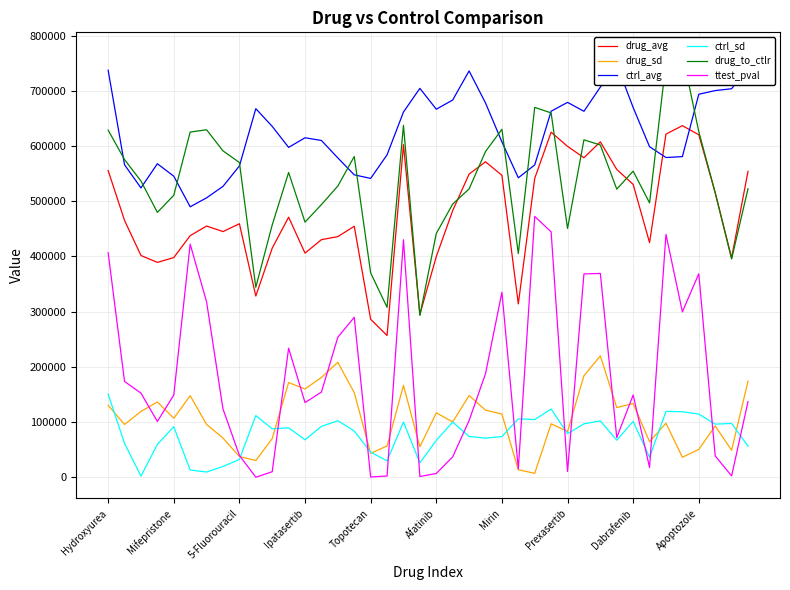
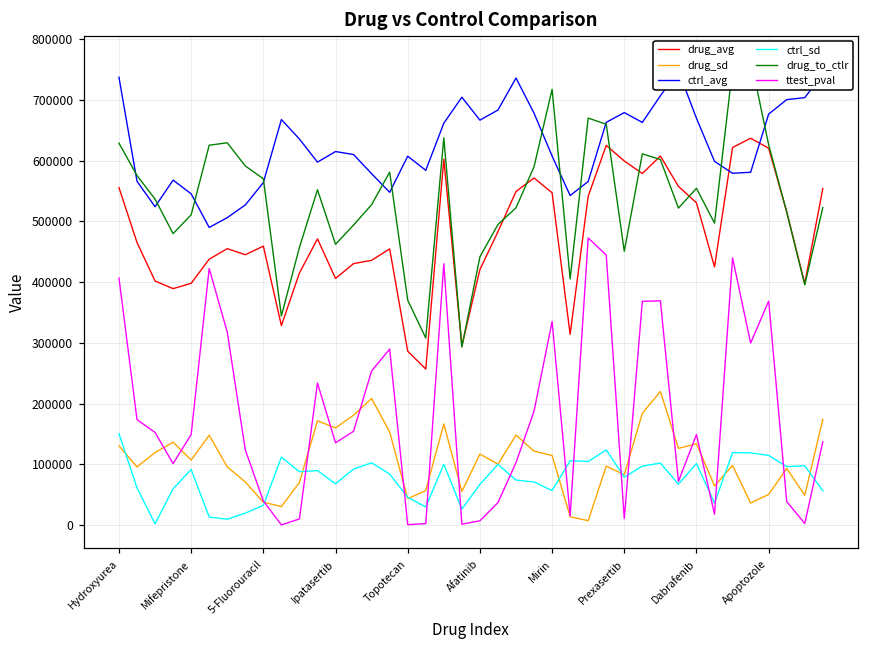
ctrl_avg, Topotecan: 540000 -> 610000
drug_avg, Afatinib: 400000 -> 420000
ctrl_sd, Mirin: 70000 -> 60000
drug_to_ctlr, Mirin: 630000 -> 720000
ctrl_avg, Apoptozole: 690000 -> 680000
